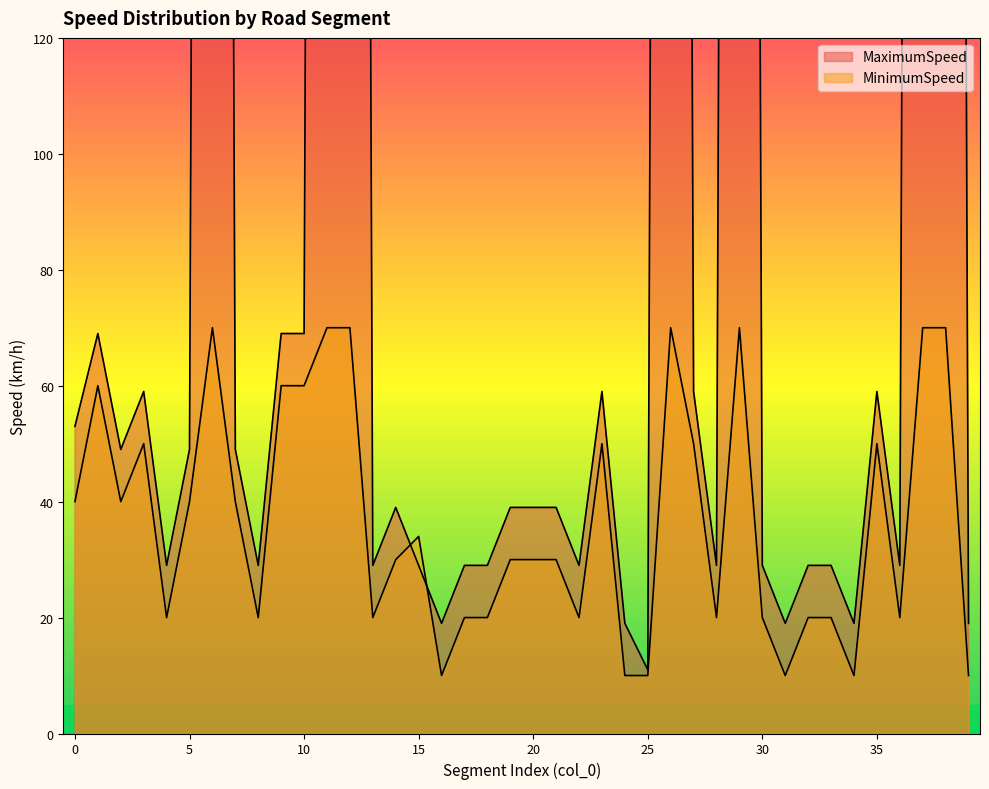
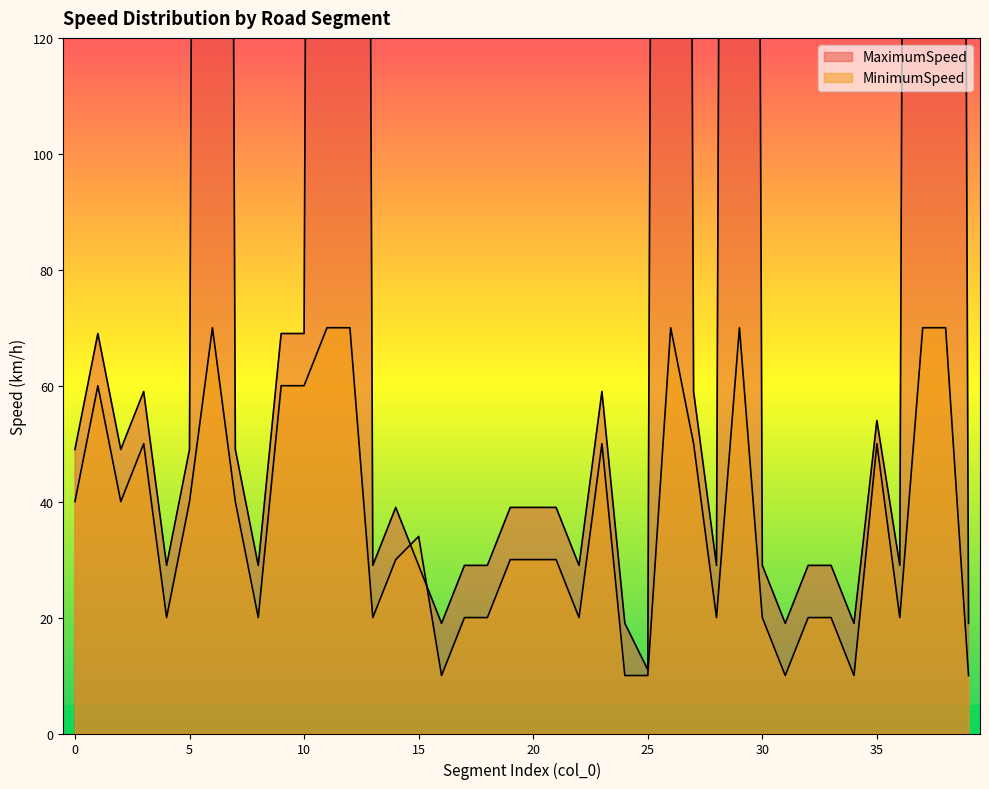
MaximumSpeed, 0: 53 -> 49
MaximumSpeed, 35: 59 -> 54
